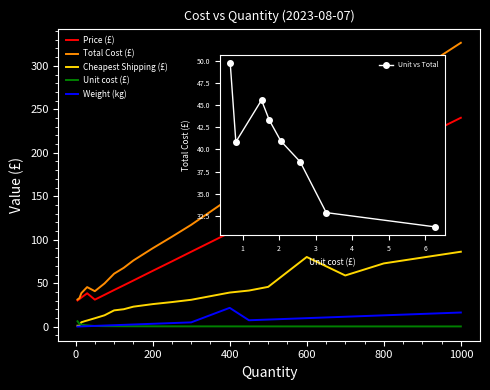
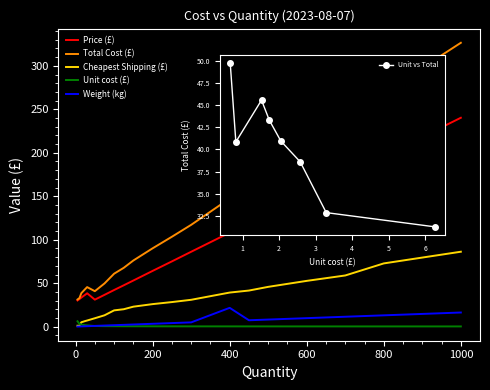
Cost vs Quantity (2023-08-07), Cheapest Shipping (£), 600: 80 -> 50
